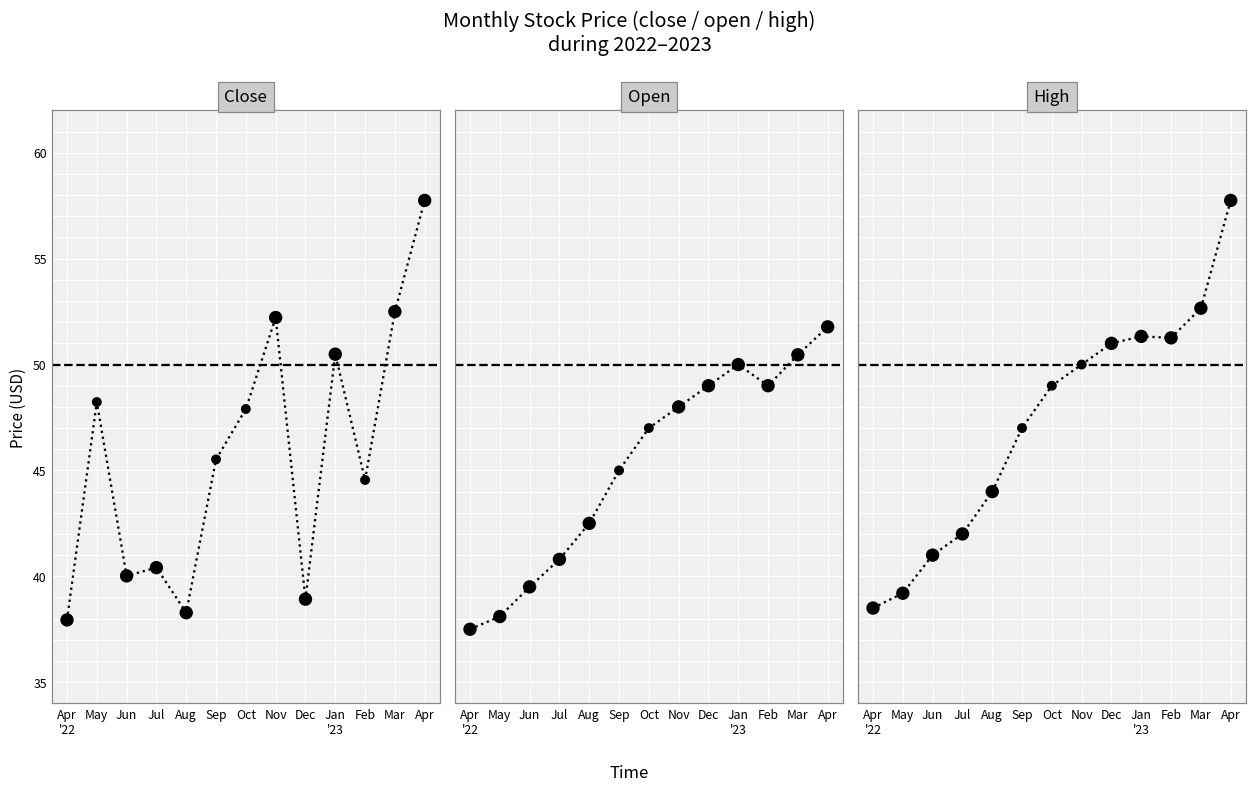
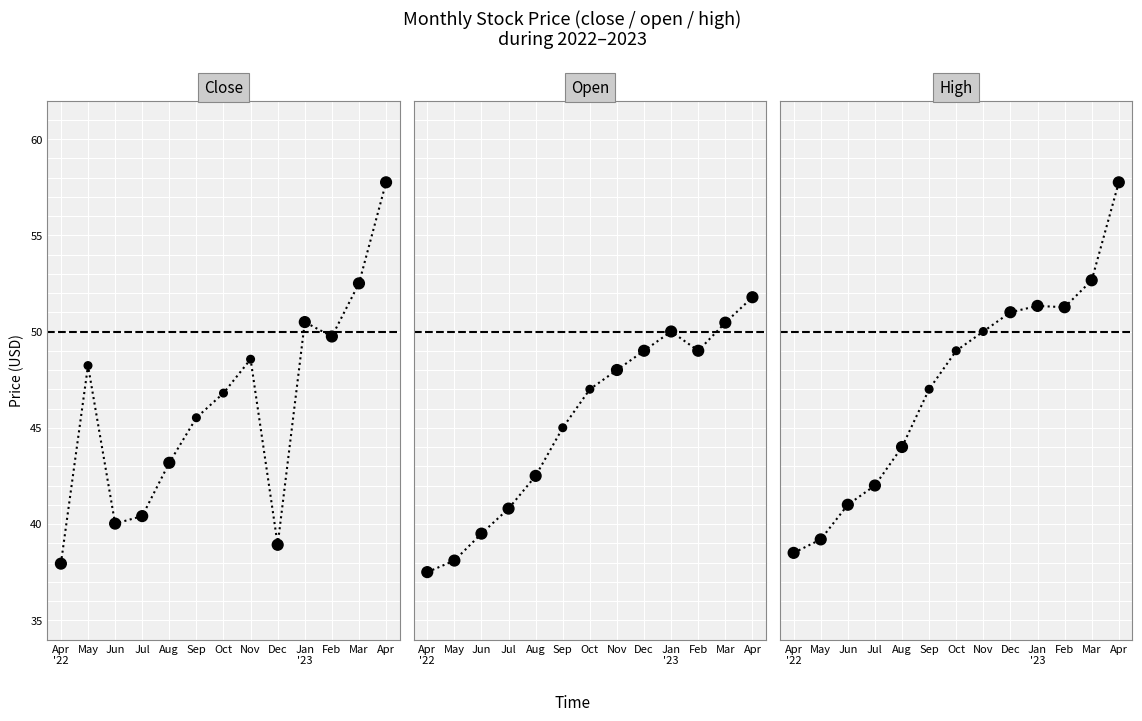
Close, Aug: 38.3 -> 43.2
Close, Oct: 47.9 -> 46.8
Close, Nov: 52.2 -> 48.6
Close, Feb: 44.6 -> 49.7
